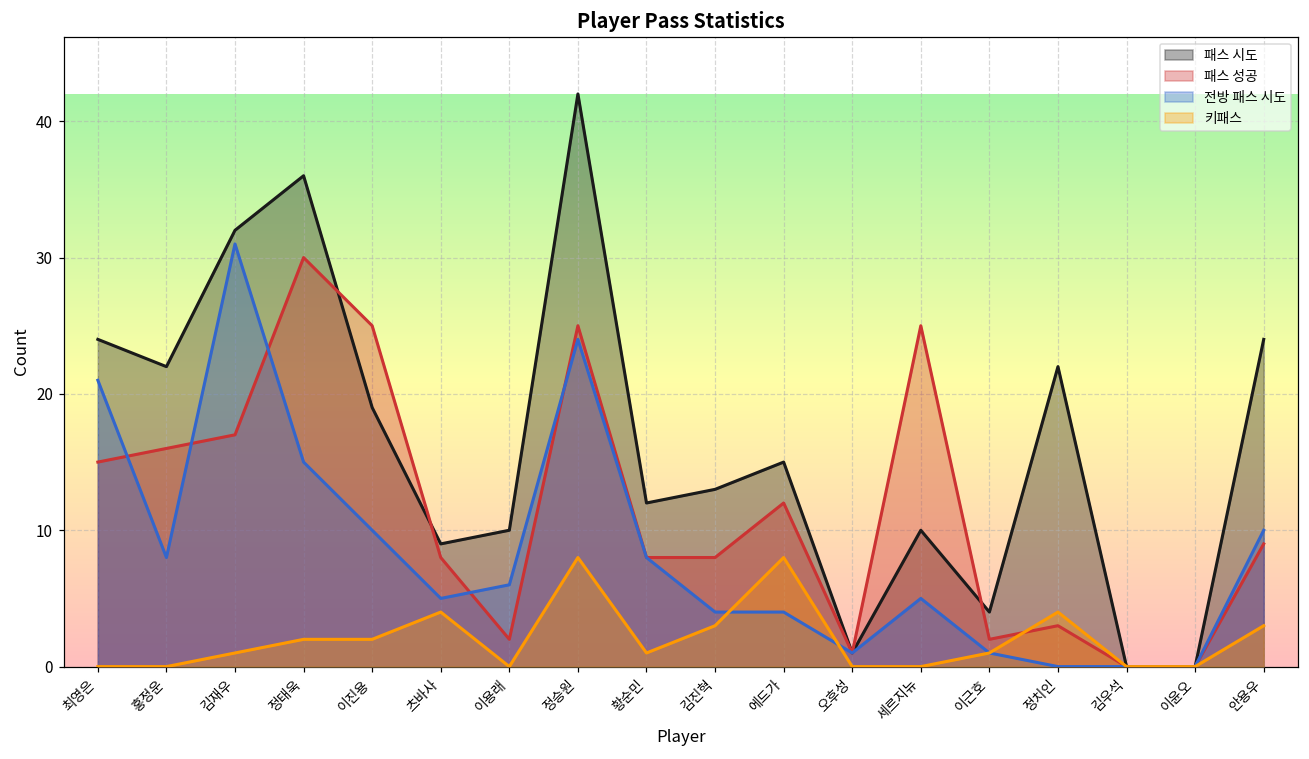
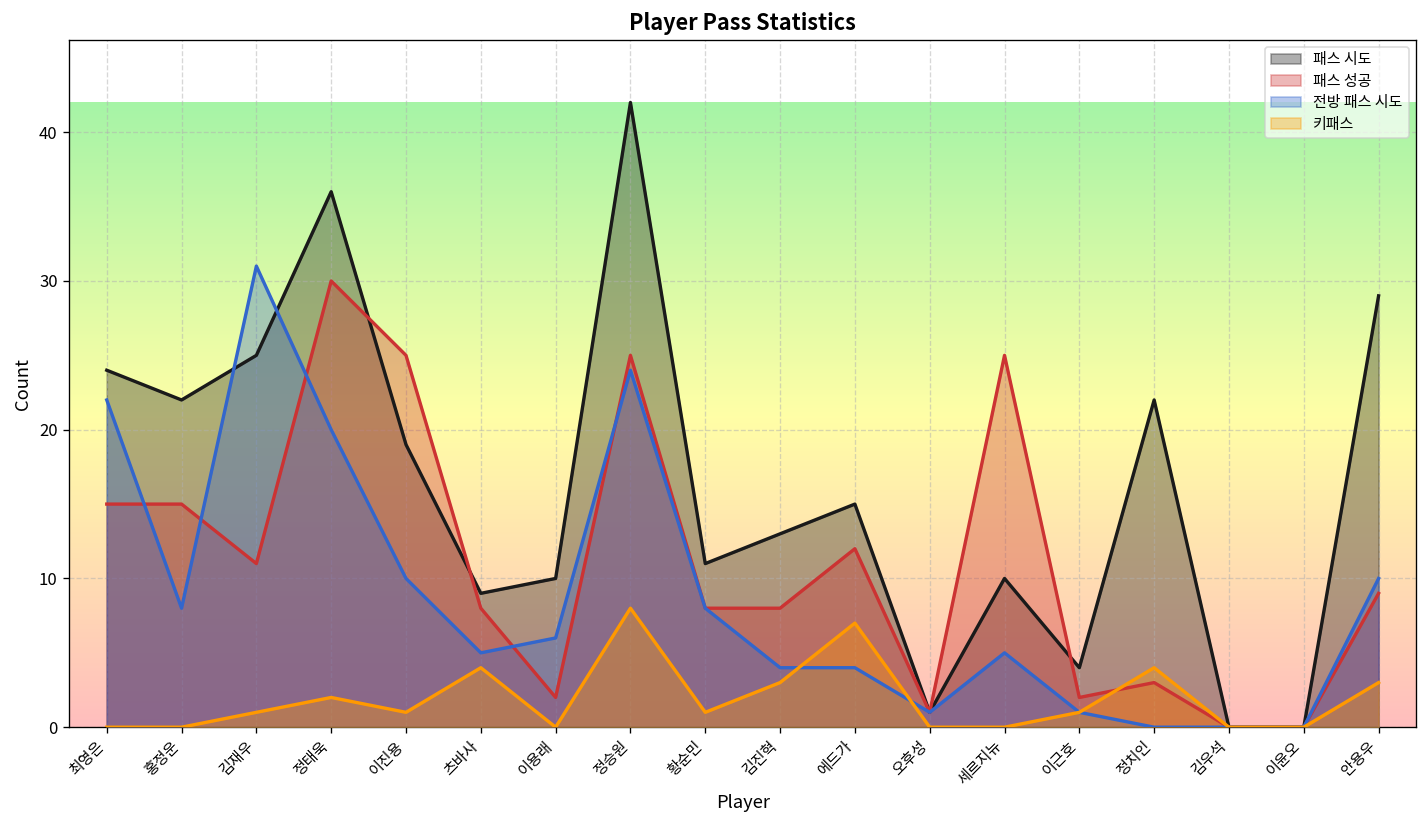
전방 패스 시도, 최영은: 21 -> 22
패스 성공, 홍정운: 16 -> 15
패스 시도, 김재우: 32 -> 25
패스 성공, 김재우: 17 -> 11
전방 패스 시도, 정태욱: 15 -> 20
키패스, 이진용: 2 -> 1
패스 시도, 황순민: 12 -> 11
키패스, 에드가: 8 -> 7
패스 시도, 안용우: 24 -> 29
